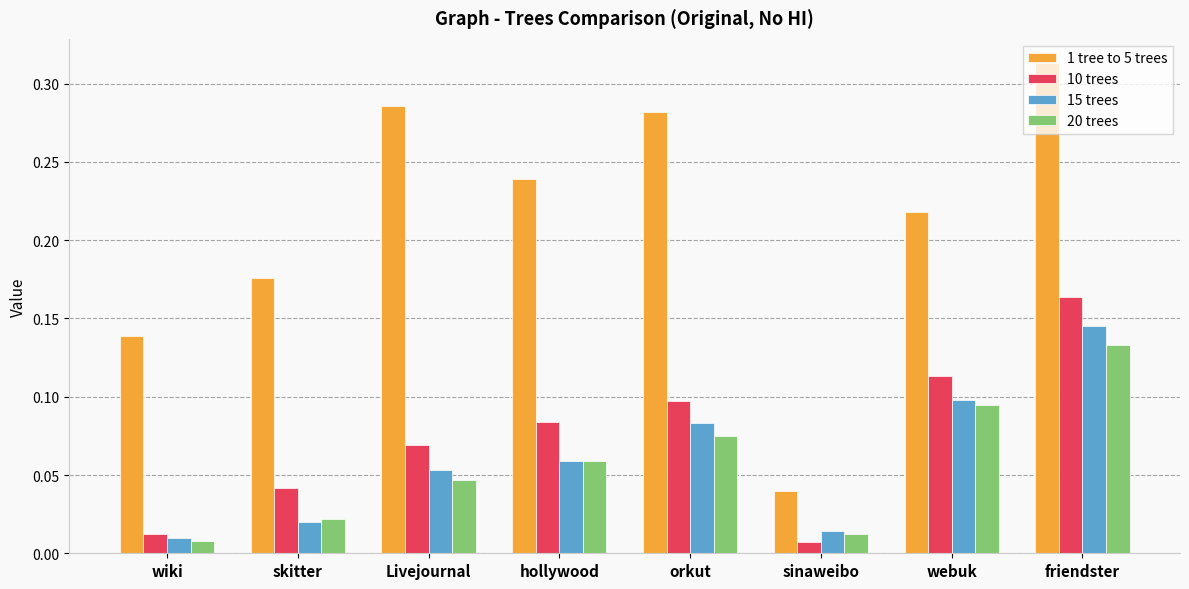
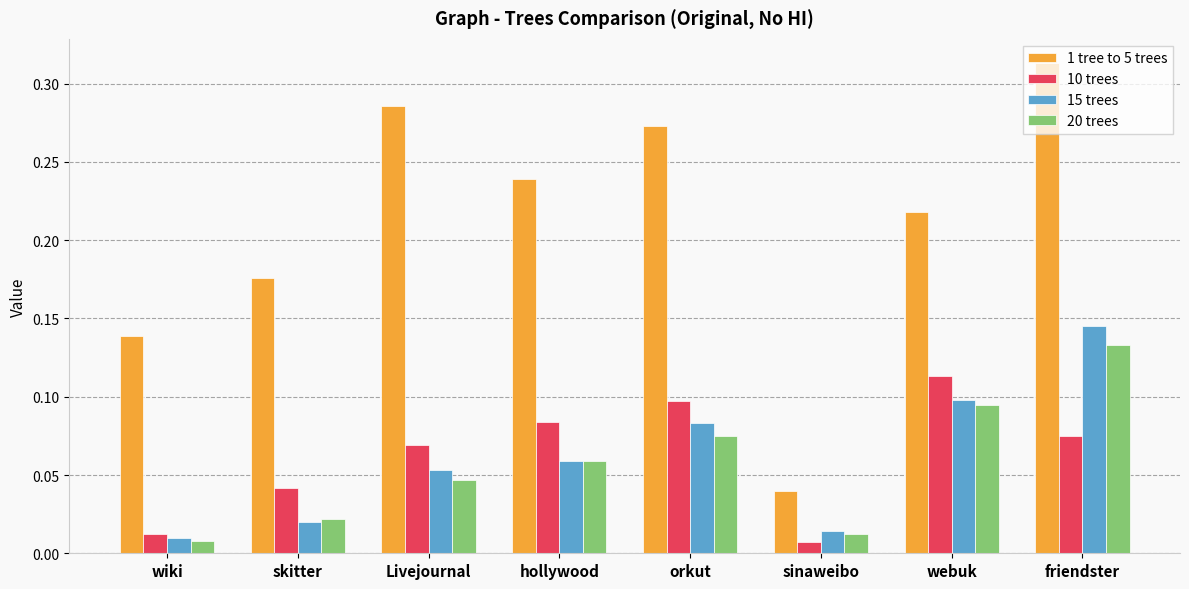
1 tree to 5 trees, orkut: 0.282 -> 0.273
10 trees, friendster: 0.164 -> 0.075
